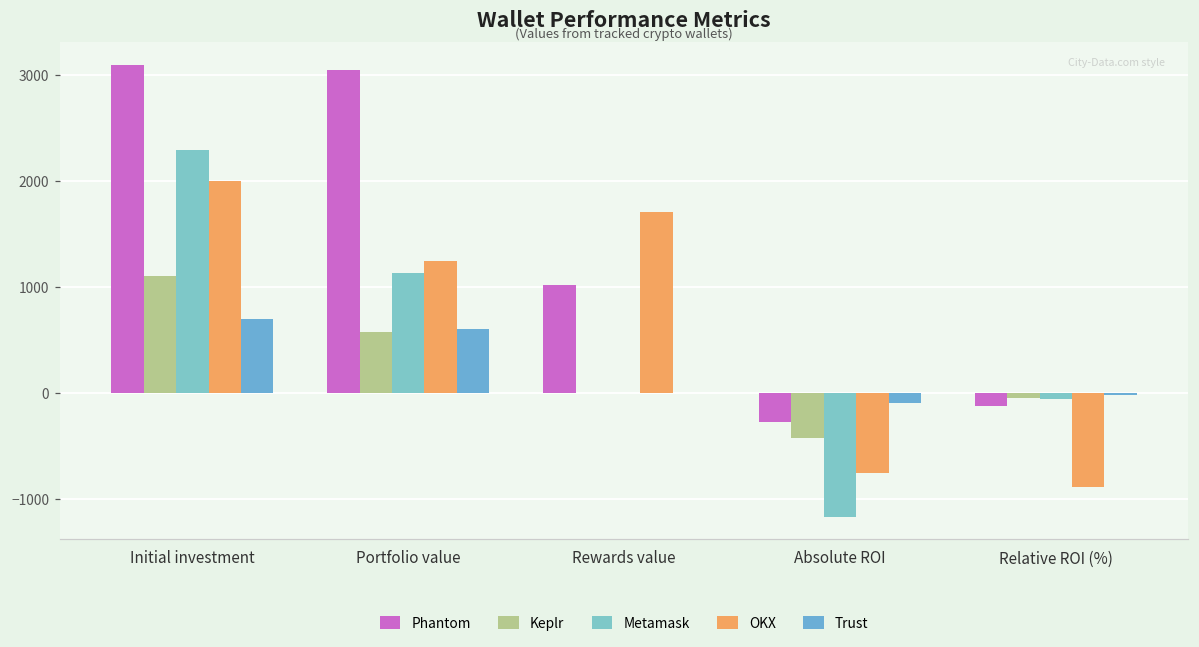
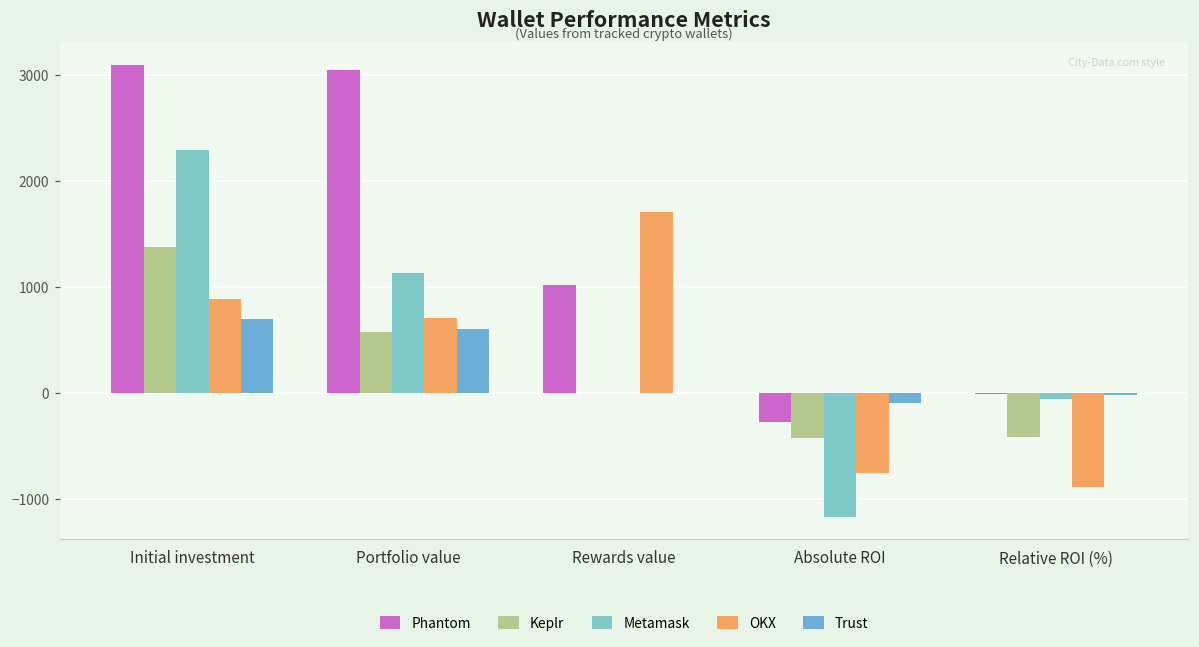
Keplr, Initial investment: 1100 -> 1400
OKX, Initial investment: 2000 -> 900
OKX, Portfolio value: 1200 -> 700
Phantom, Relative ROI (%): -100 -> 0
Keplr, Relative ROI (%): 0 -> -400
